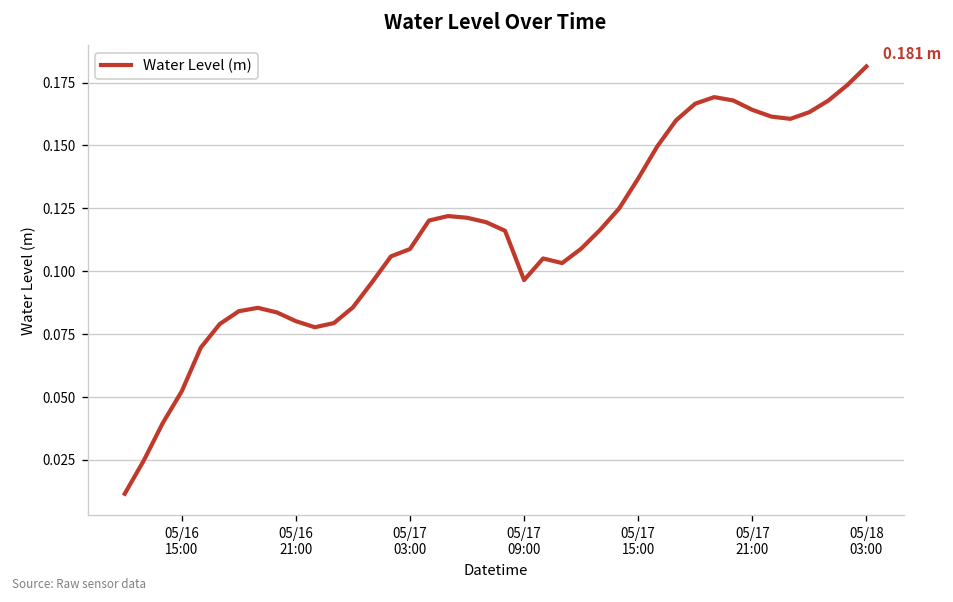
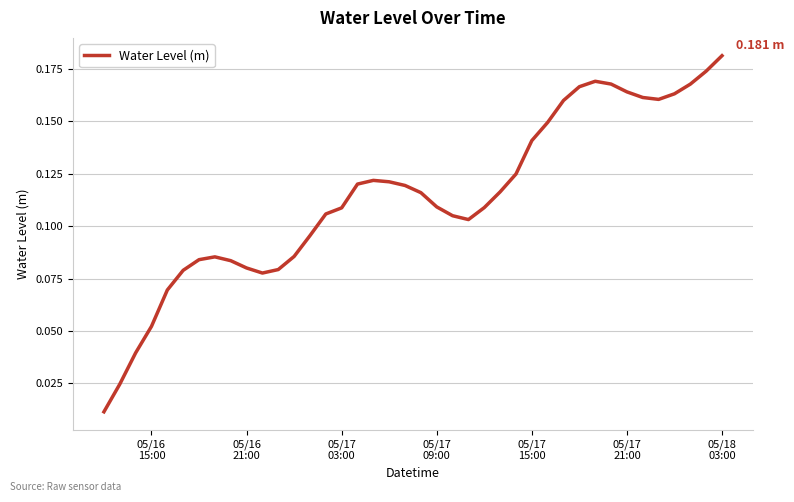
05/17 09:00: 0.096 -> 0.109
05/17 15:00: 0.137 -> 0.141
